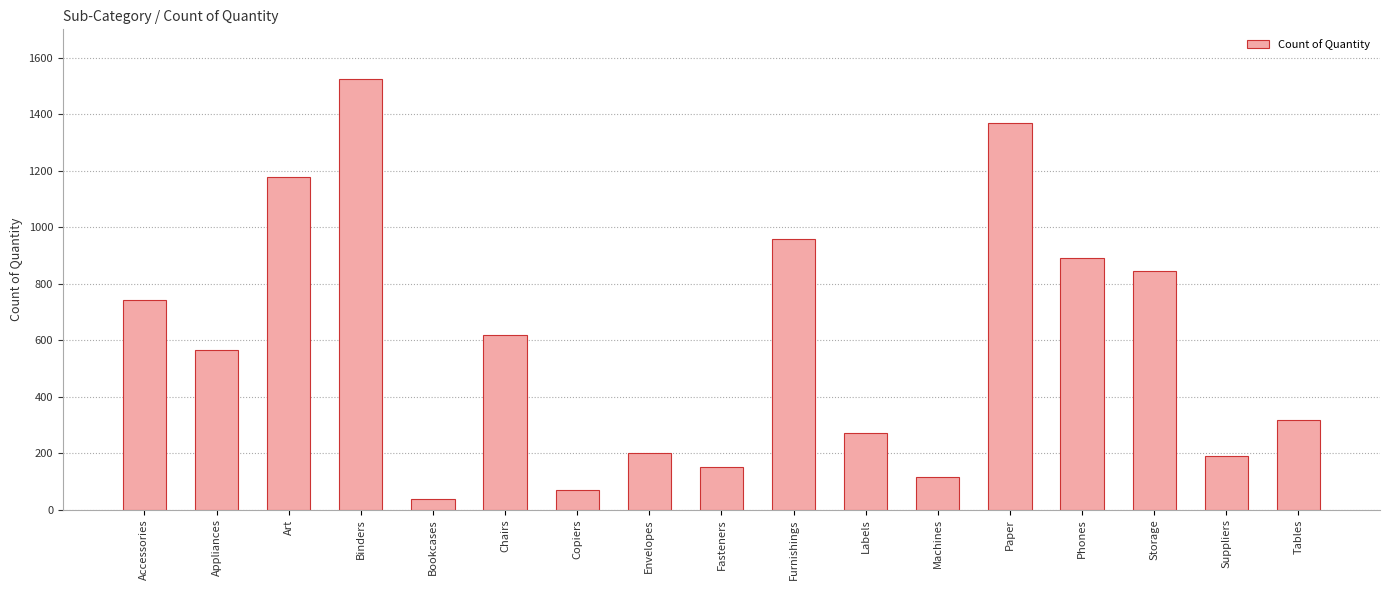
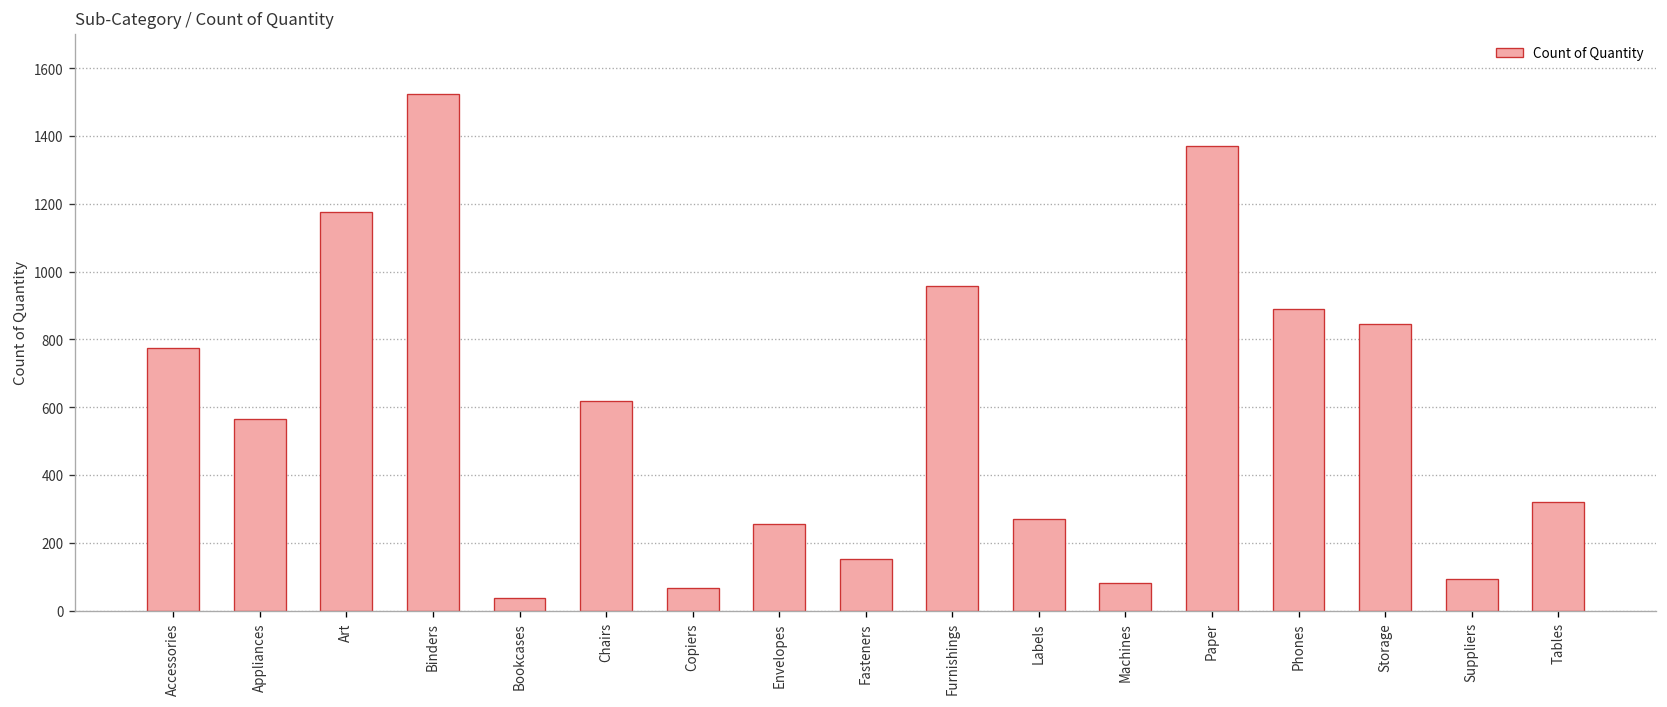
Accessories: 740 -> 780
Envelopes: 200 -> 250
Machines: 120 -> 80
Suppliers: 190 -> 90
